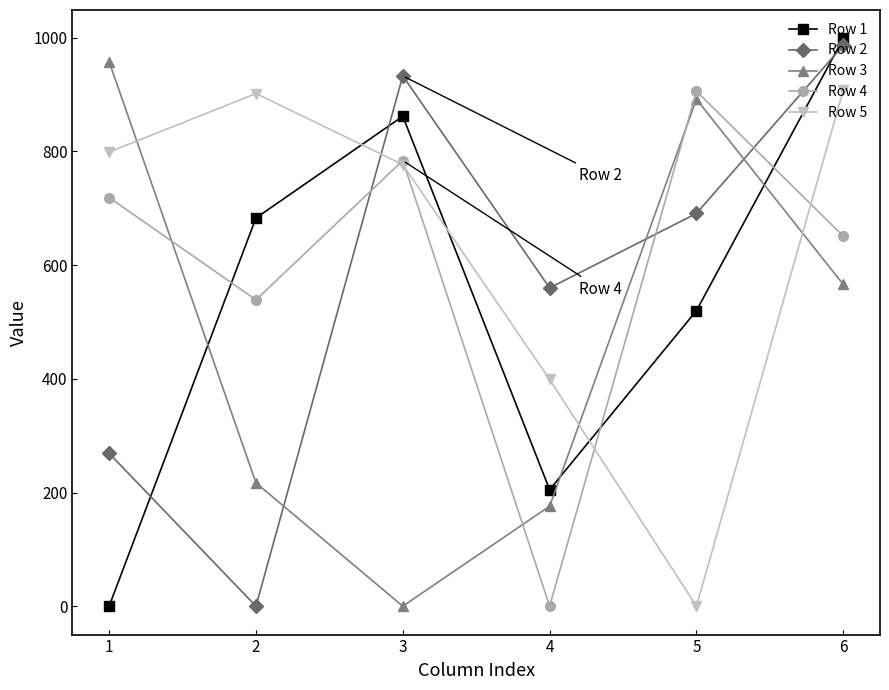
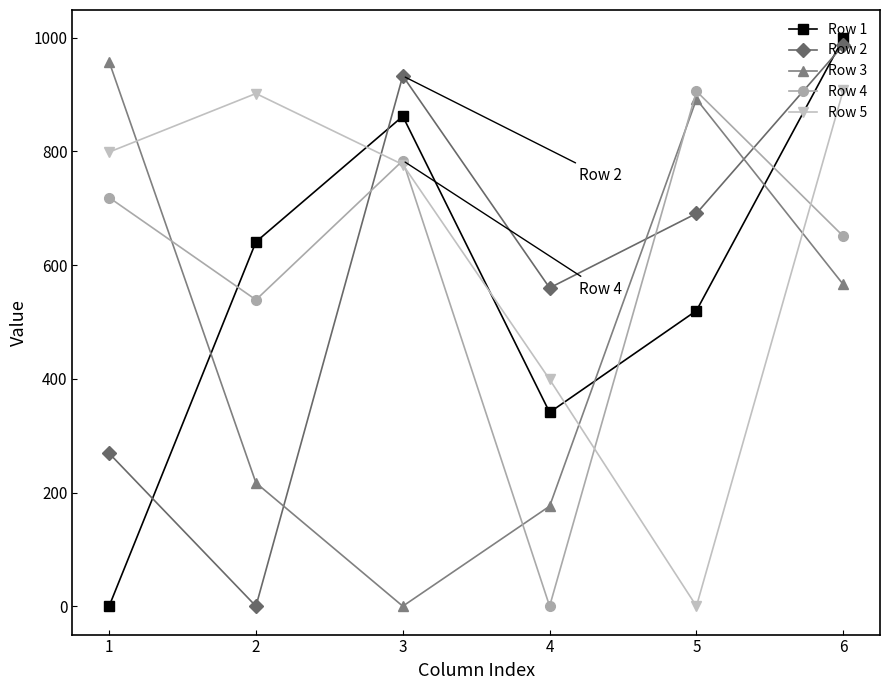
Row 1, 2: 680 -> 640
Row 1, 4: 210 -> 340
